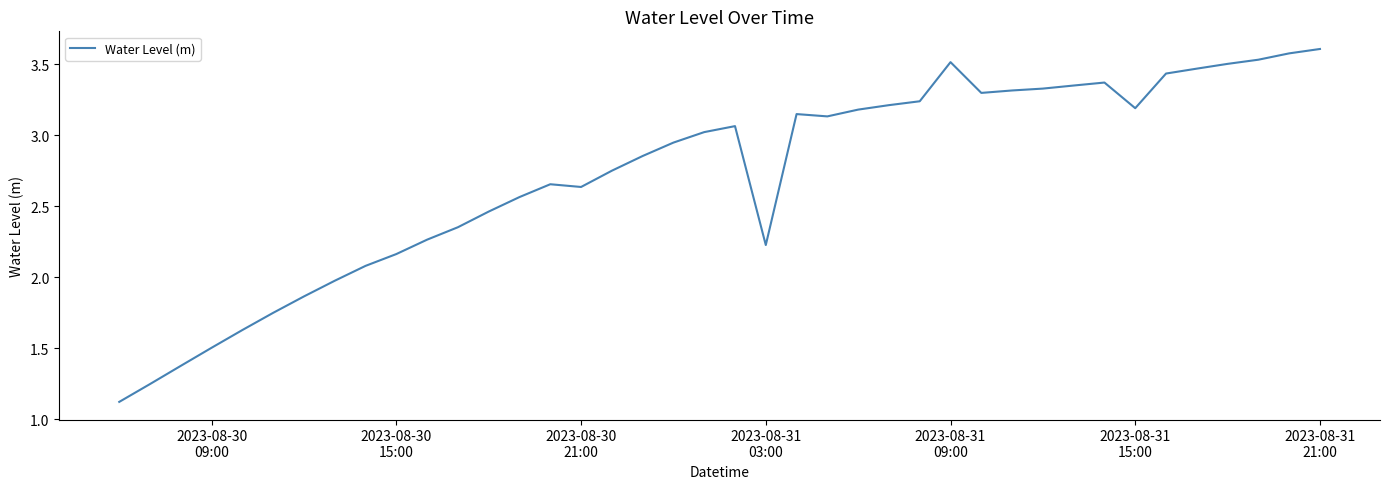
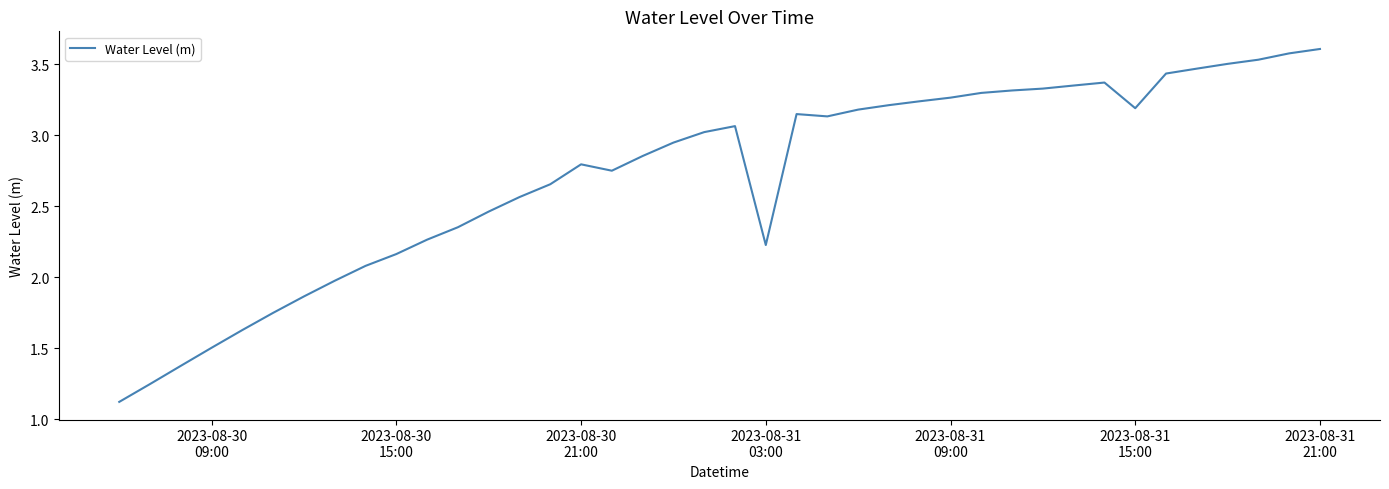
2023-08-30 21:00: 2.64 -> 2.80
2023-08-31 09:00: 3.52 -> 3.27
